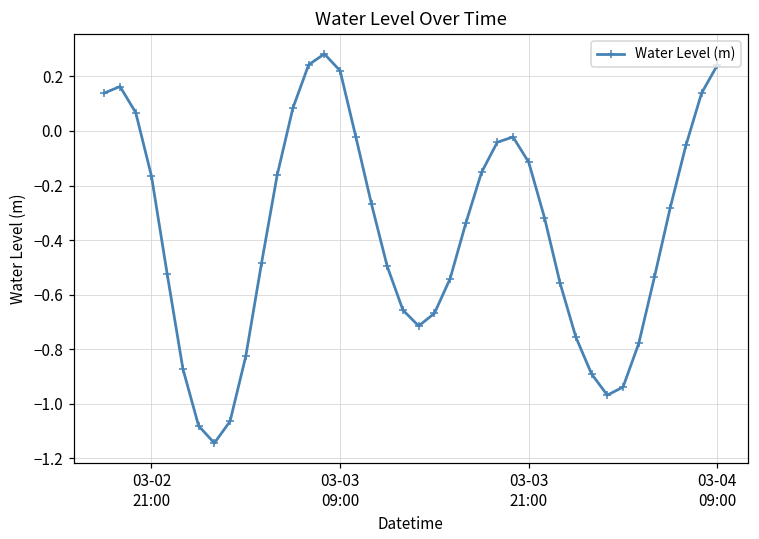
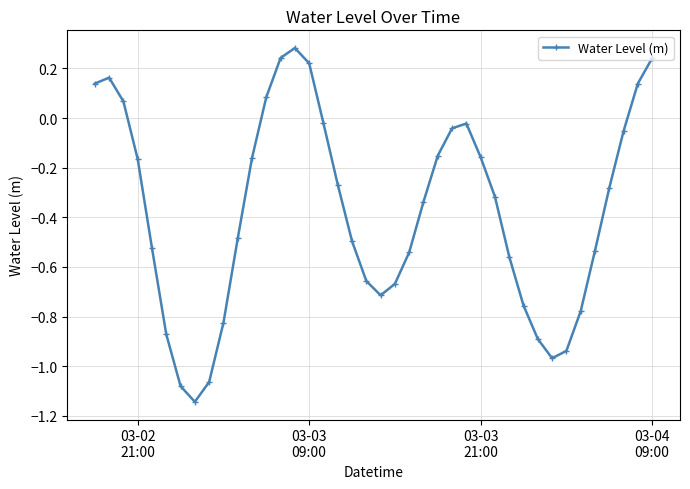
03-03 21:00: -0.11 -> -0.16
